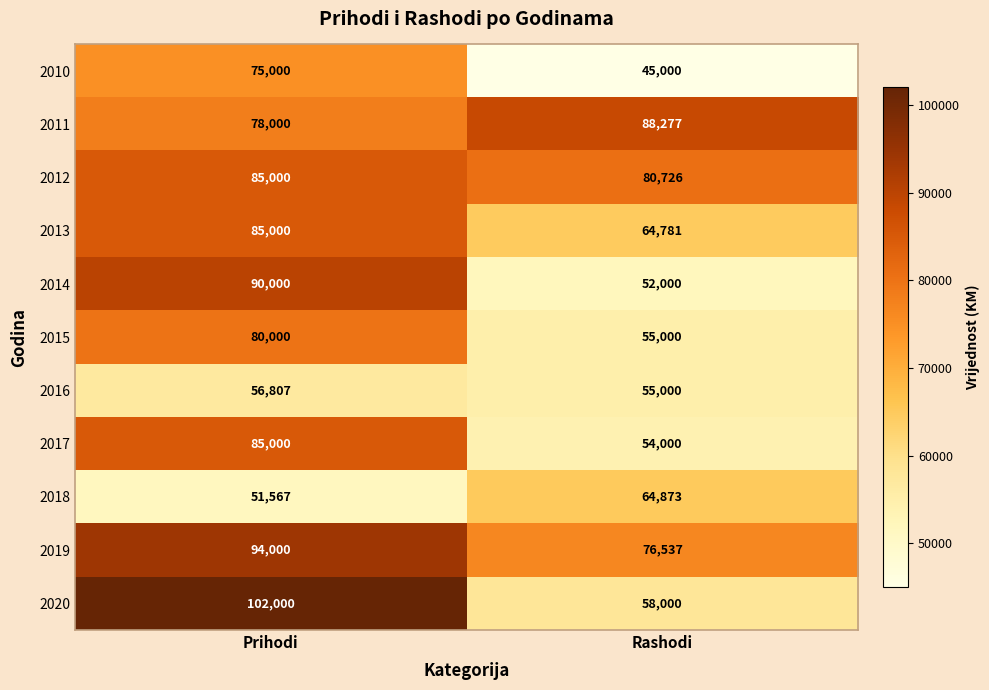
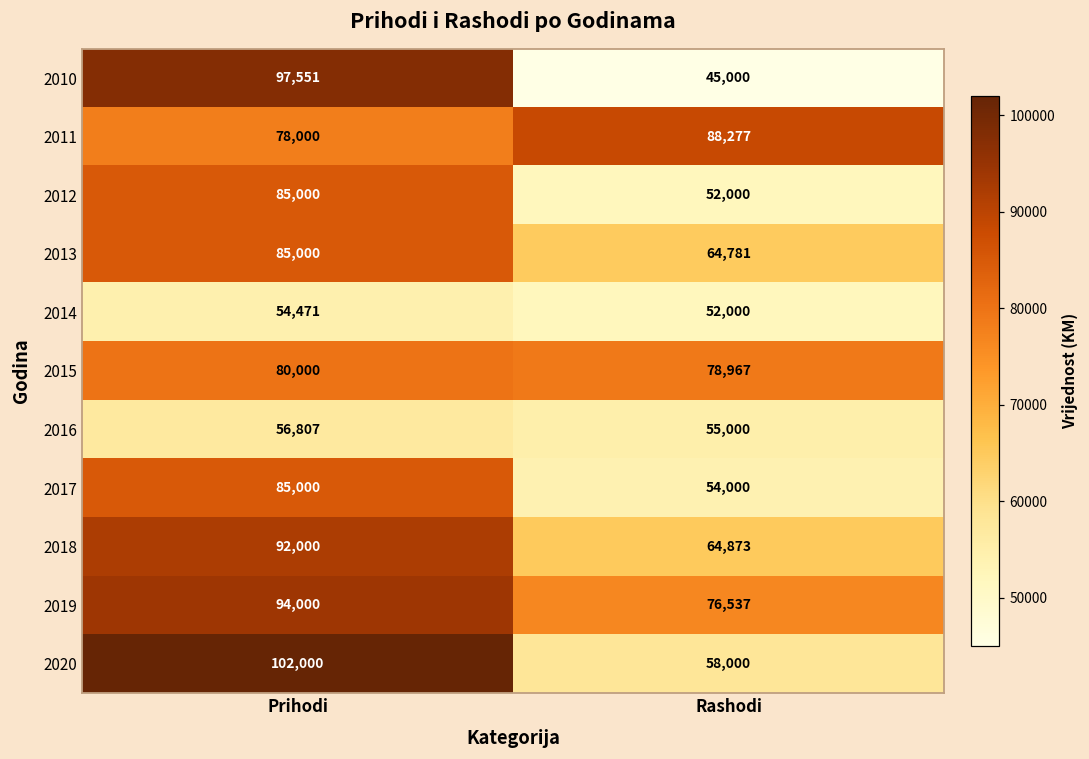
2010, Prihodi: 75,000 -> 97,551
2012, Rashodi: 80,726 -> 52,000
2014, Prihodi: 90,000 -> 54,471
2015, Rashodi: 55,000 -> 78,967
2018, Prihodi: 51,567 -> 92,000
